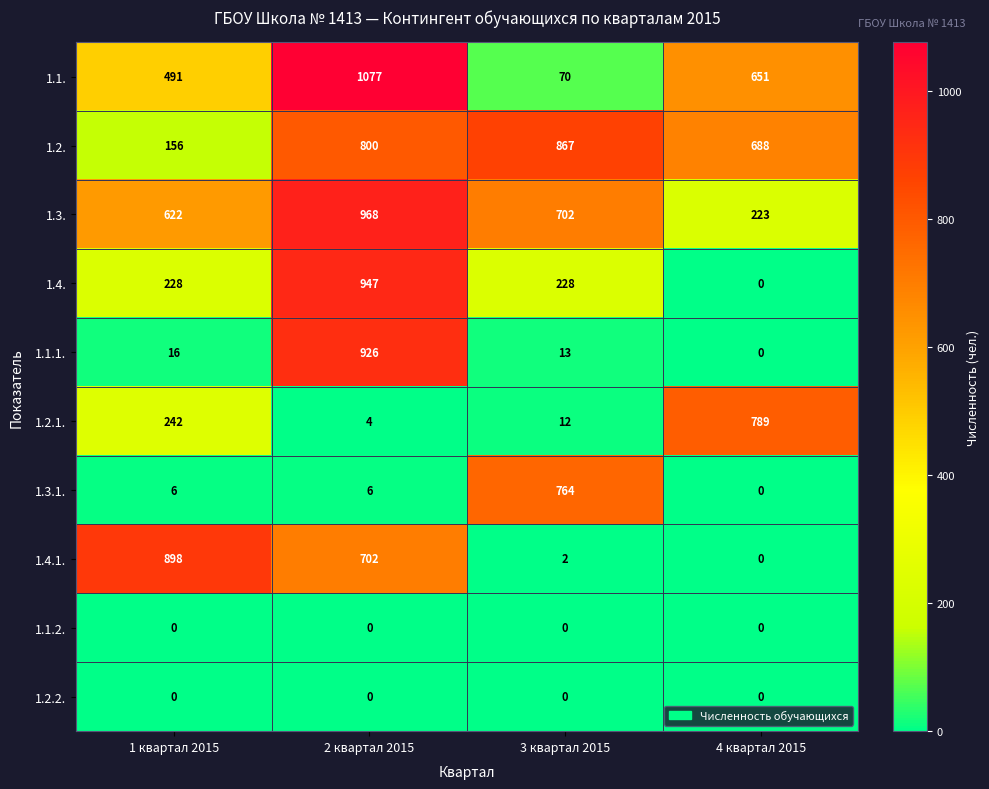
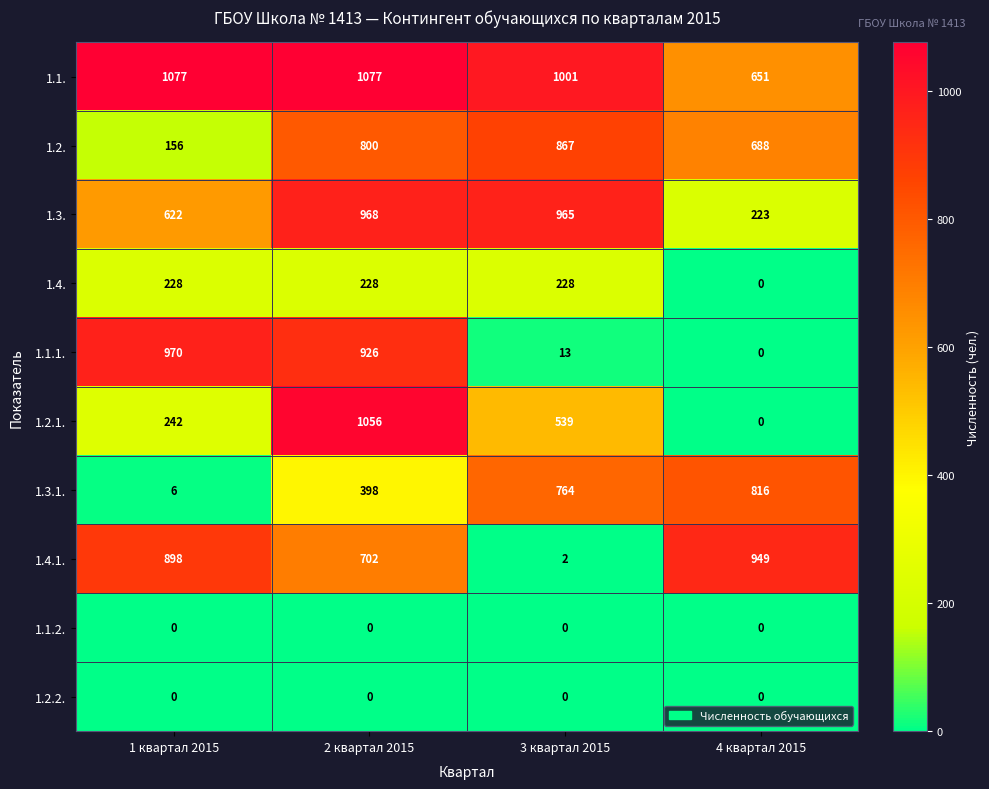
1.1., 1 квартал 2015: 491 -> 1077
1.1., 3 квартал 2015: 70 -> 1001
1.3., 3 квартал 2015: 702 -> 965
1.4., 2 квартал 2015: 947 -> 228
1.1.1., 1 квартал 2015: 16 -> 970
1.2.1., 2 квартал 2015: 4 -> 1056
1.2.1., 3 квартал 2015: 12 -> 539
1.2.1., 4 квартал 2015: 789 -> 0
1.3.1., 2 квартал 2015: 6 -> 398
1.3.1., 4 квартал 2015: 0 -> 816
1.4.1., 4 квартал 2015: 0 -> 949
